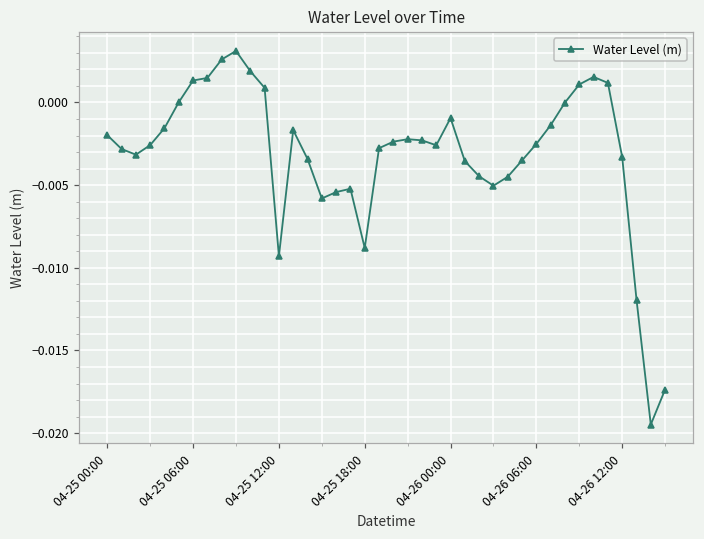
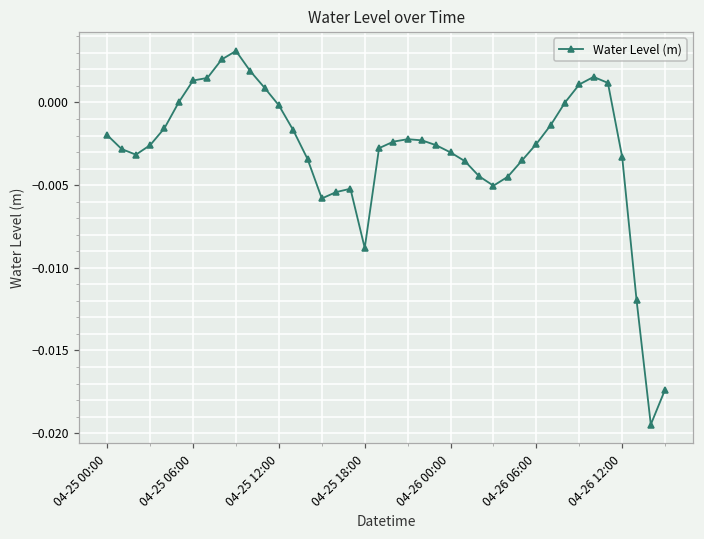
04-25 12:00: -0.0093 -> -0.0002
04-26 00:00: -0.0009 -> -0.0030
